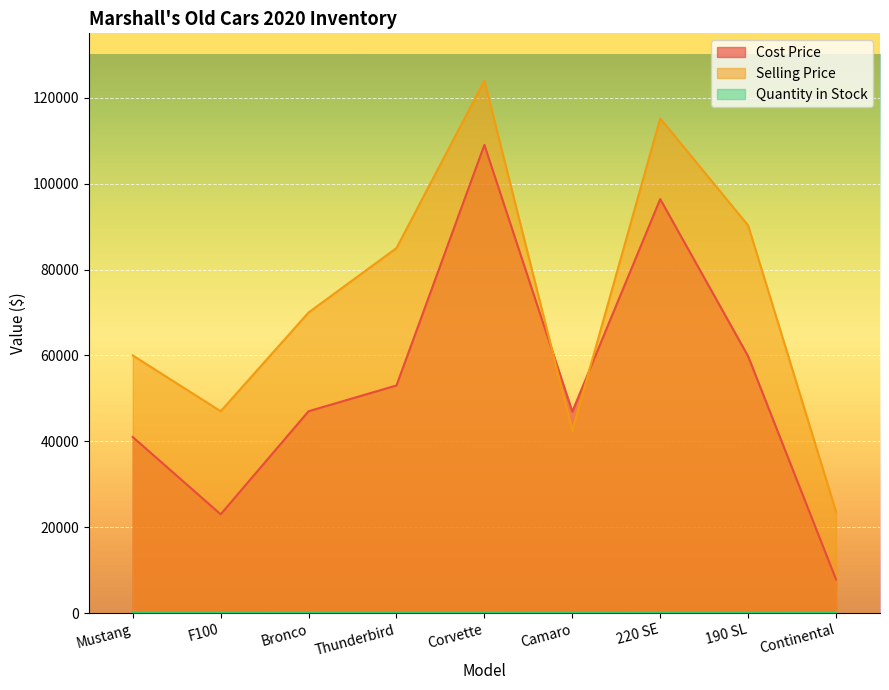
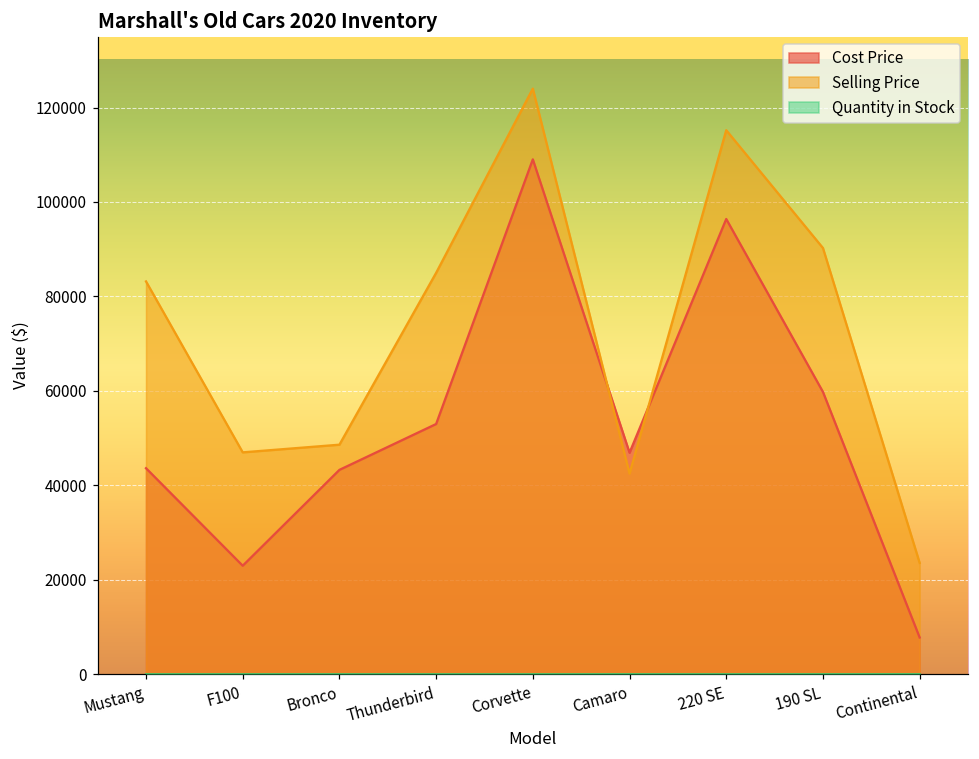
Cost Price, Mustang: 41000 -> 44000
Selling Price, Mustang: 60000 -> 83000
Cost Price, Bronco: 47000 -> 43000
Selling Price, Bronco: 70000 -> 49000
